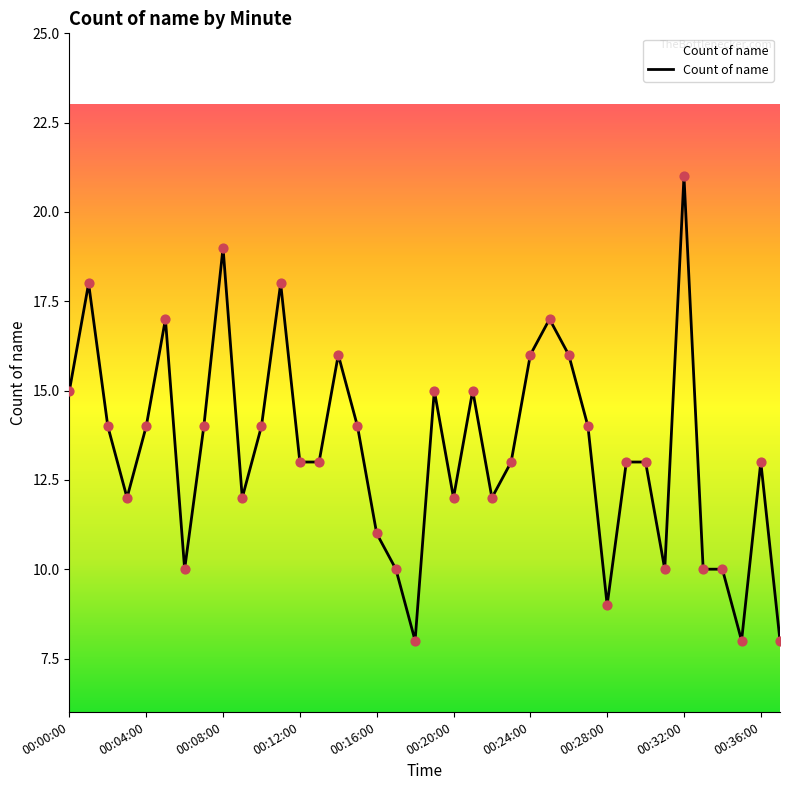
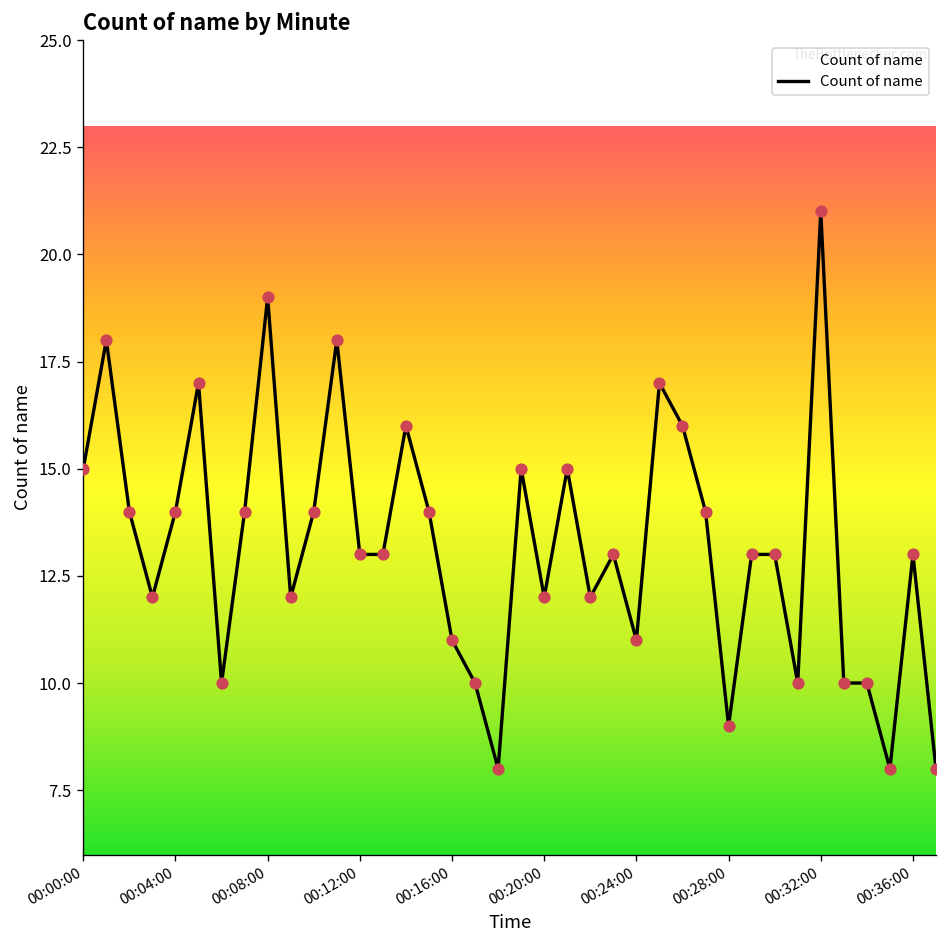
00:24:00: 16 -> 11
